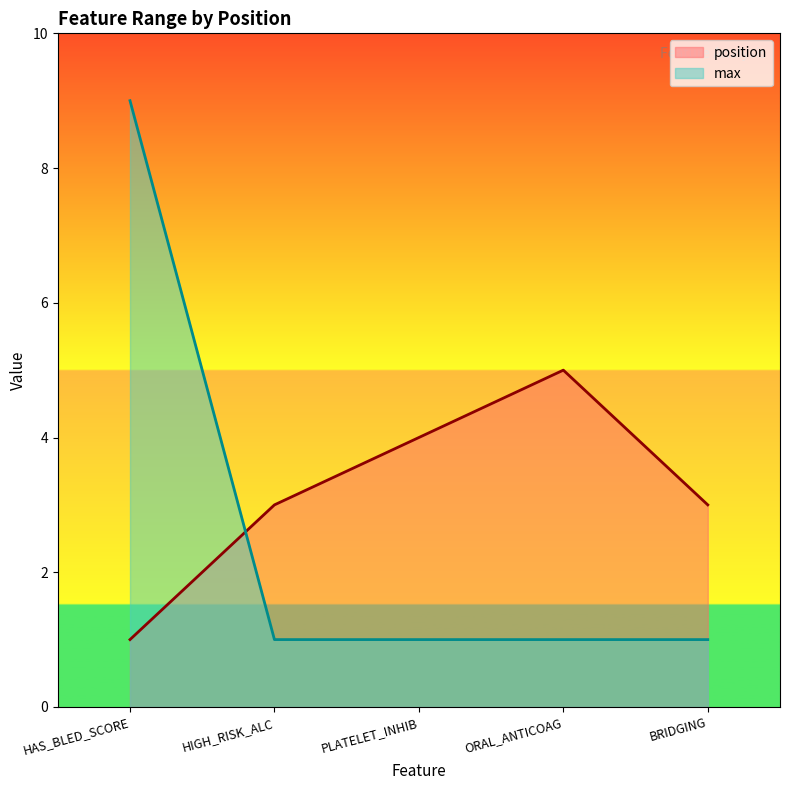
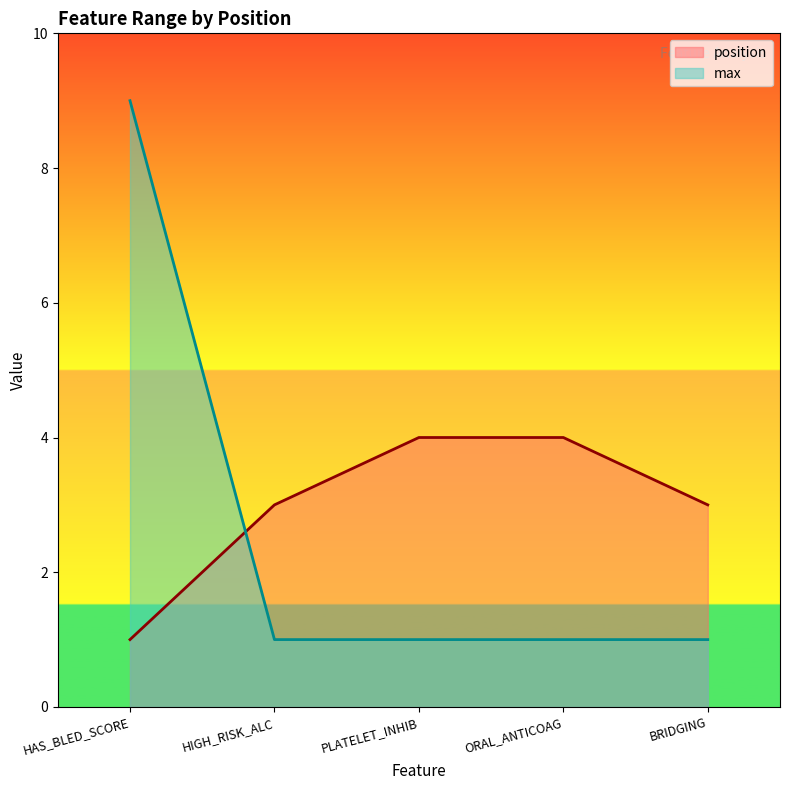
position, ORAL_ANTICOAG: 5 -> 4
